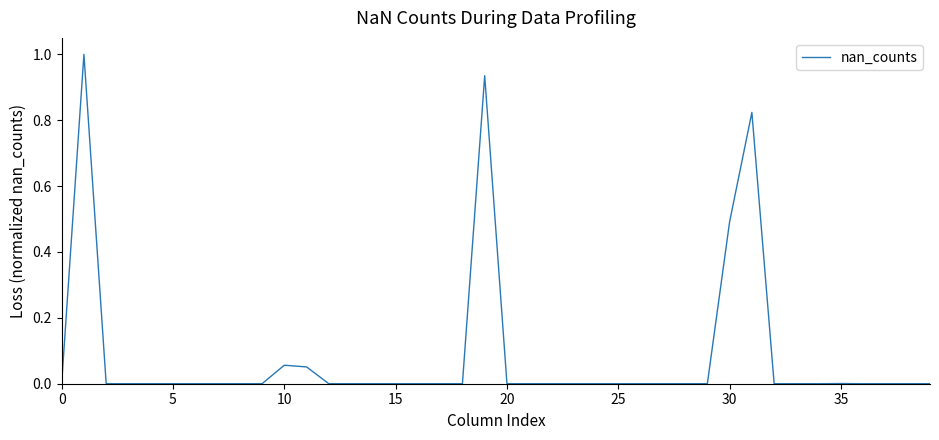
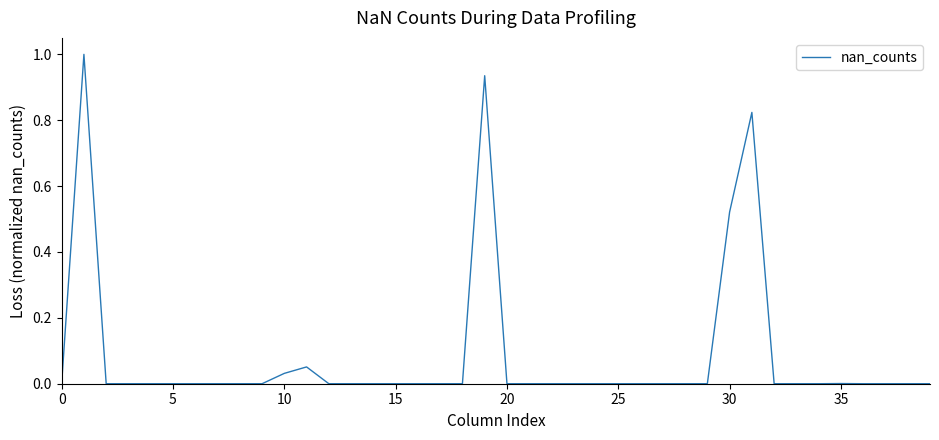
10: 0.06 -> 0.03
30: 0.49 -> 0.52
